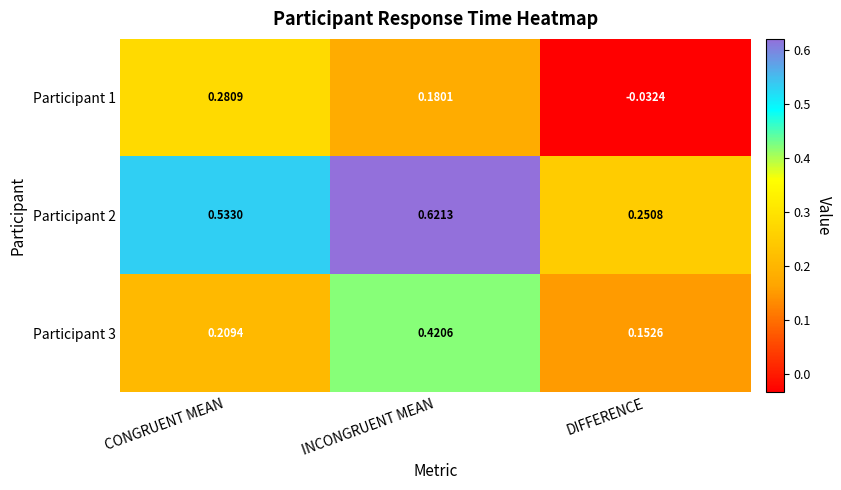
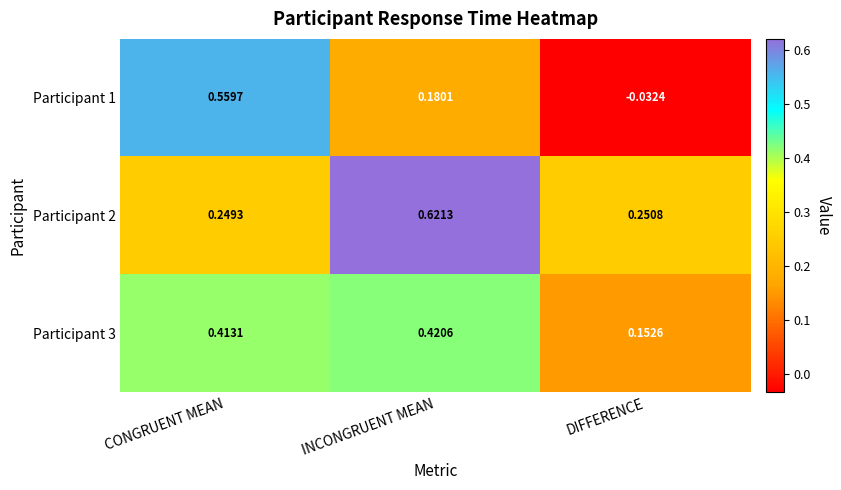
Participant 1, CONGRUENT MEAN: 0.2809 -> 0.5597
Participant 2, CONGRUENT MEAN: 0.5330 -> 0.2493
Participant 3, CONGRUENT MEAN: 0.2094 -> 0.4131
